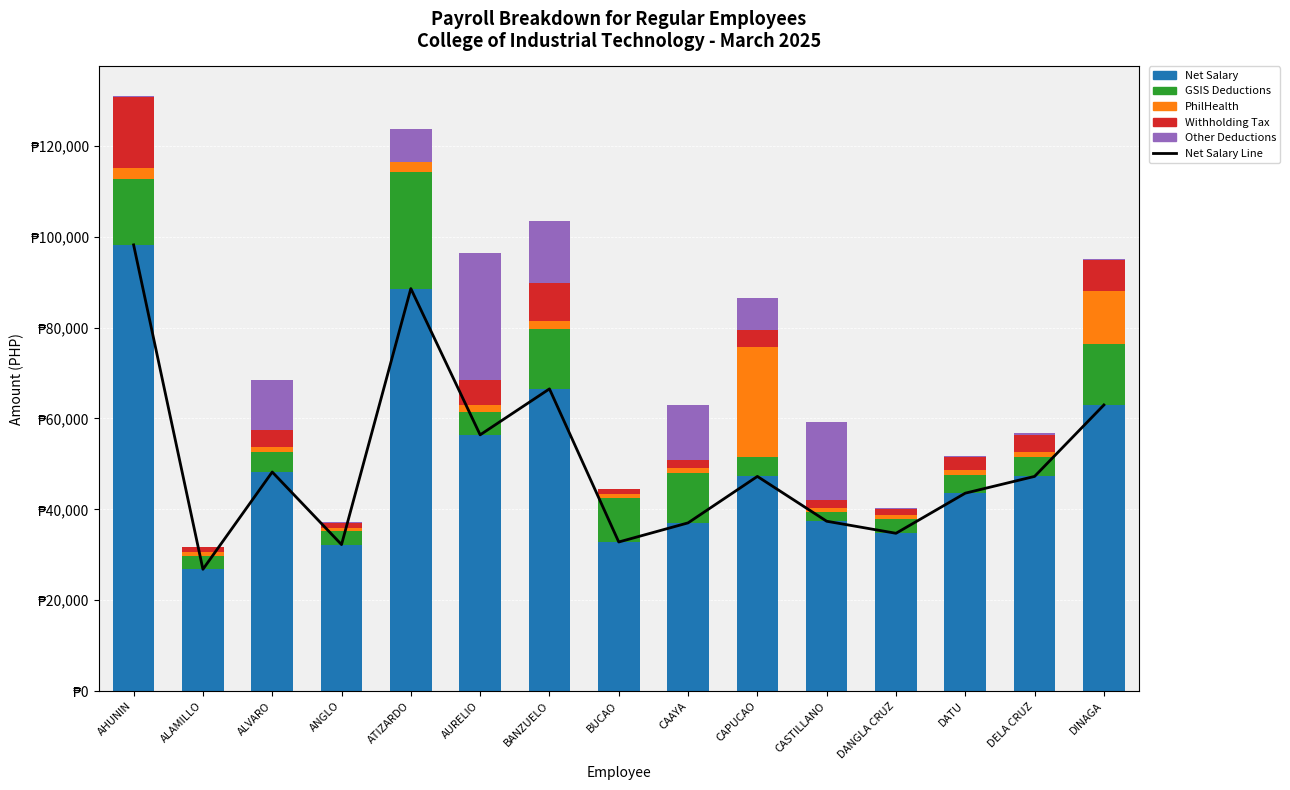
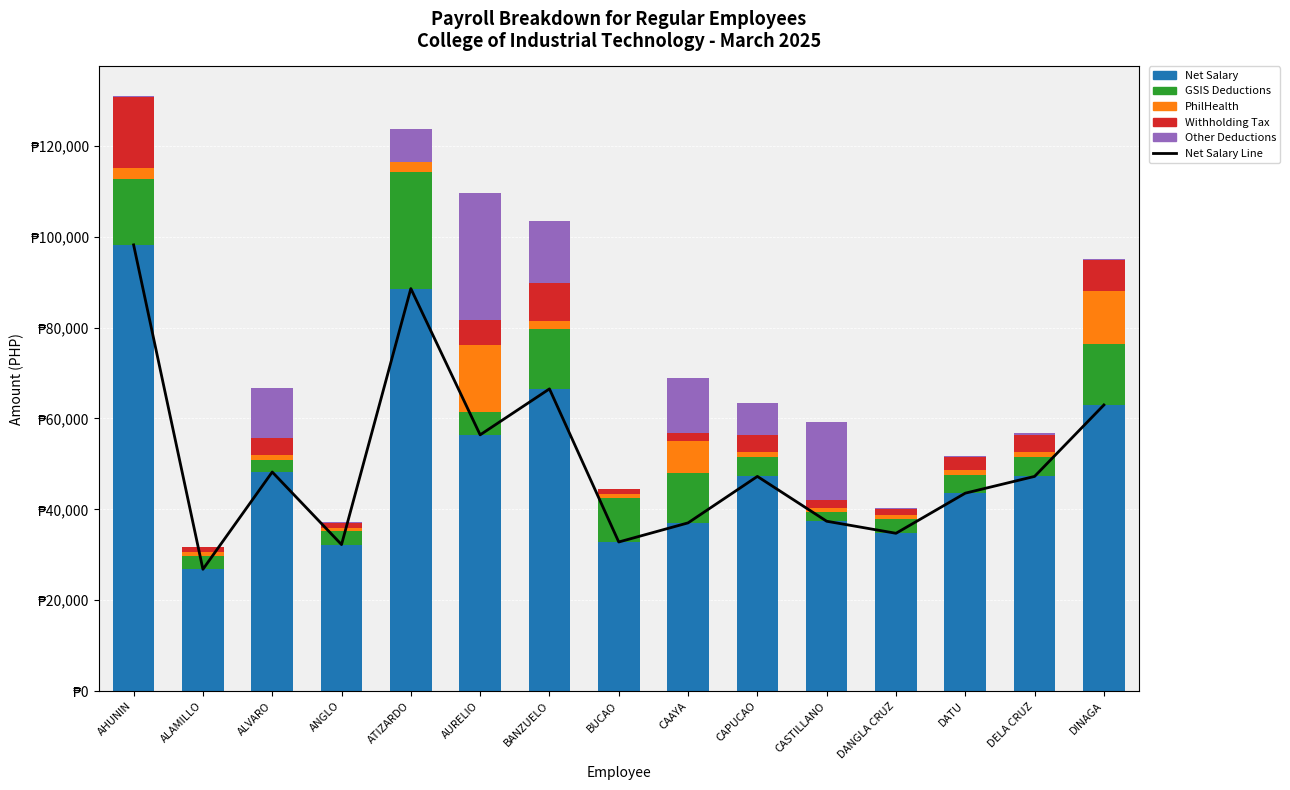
GSIS Deductions, ALVARO: ₱4,000 -> ₱3,000
PhilHealth, AURELIO: ₱1,000 -> ₱15,000
PhilHealth, CAAYA: ₱1,000 -> ₱7,000
PhilHealth, CAPUCAO: ₱24,000 -> ₱1,000
